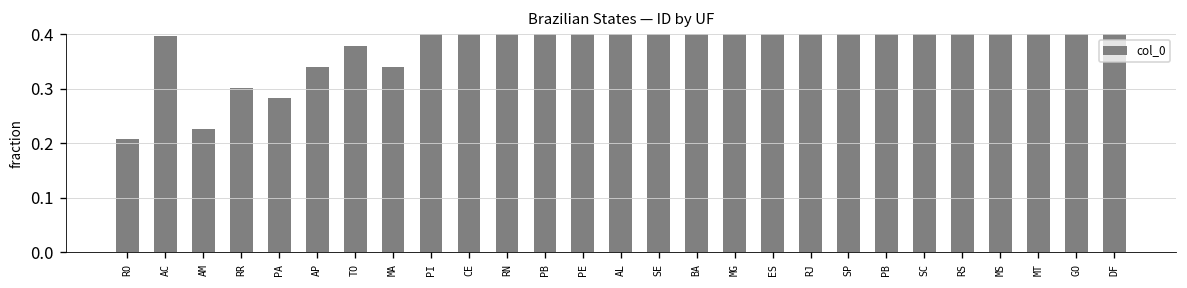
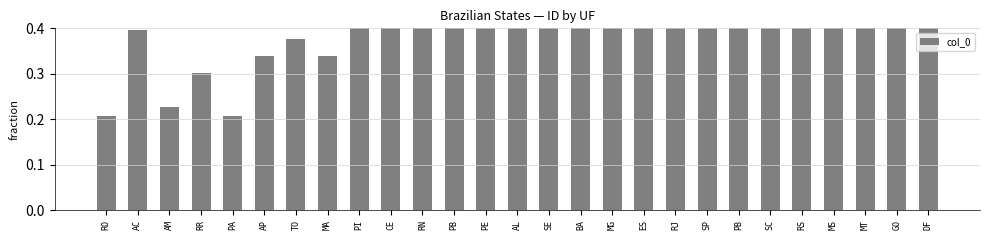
PA: 0.28 -> 0.21
